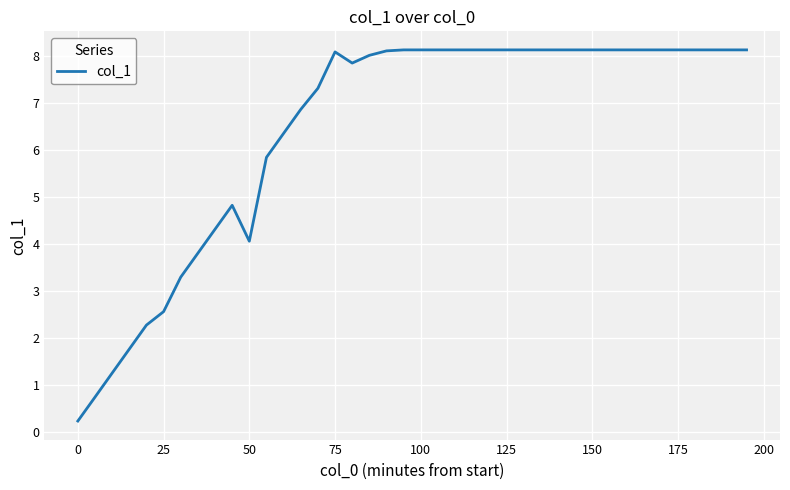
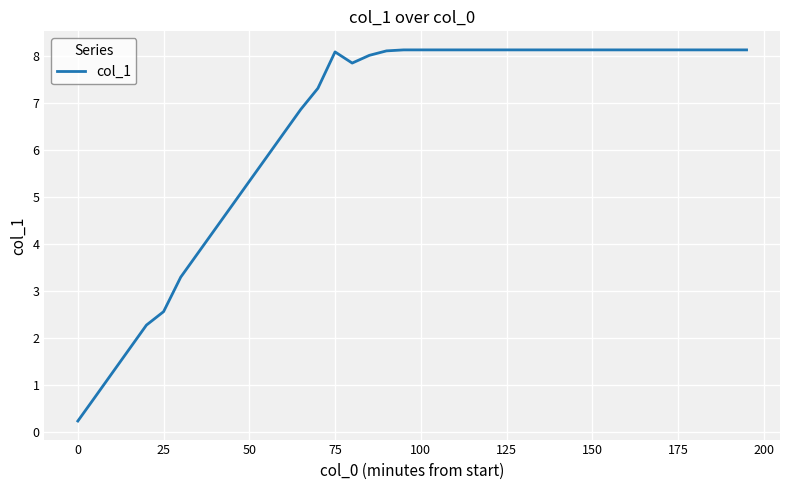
50: 4.1 -> 5.3
